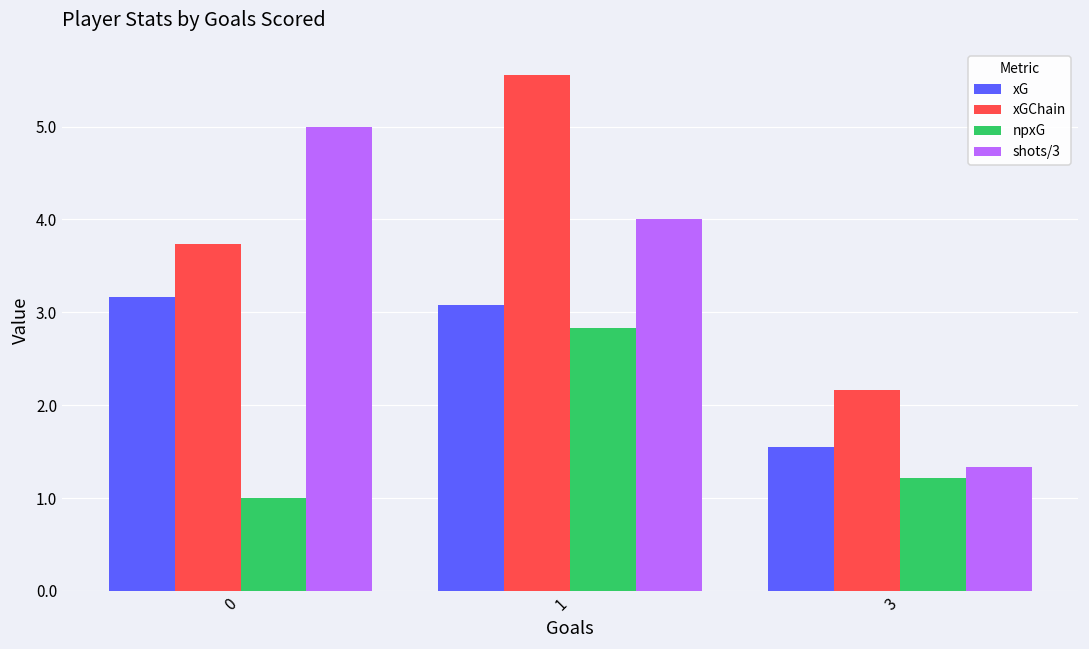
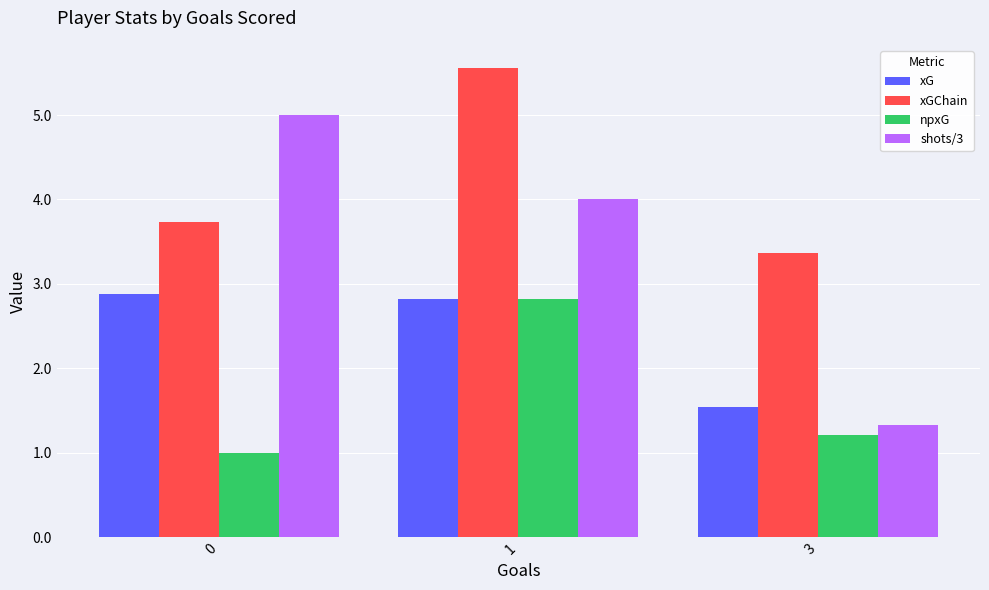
xG, 0: 3.2 -> 2.9
xG, 1: 3.1 -> 2.8
xGChain, 3: 2.2 -> 3.4
